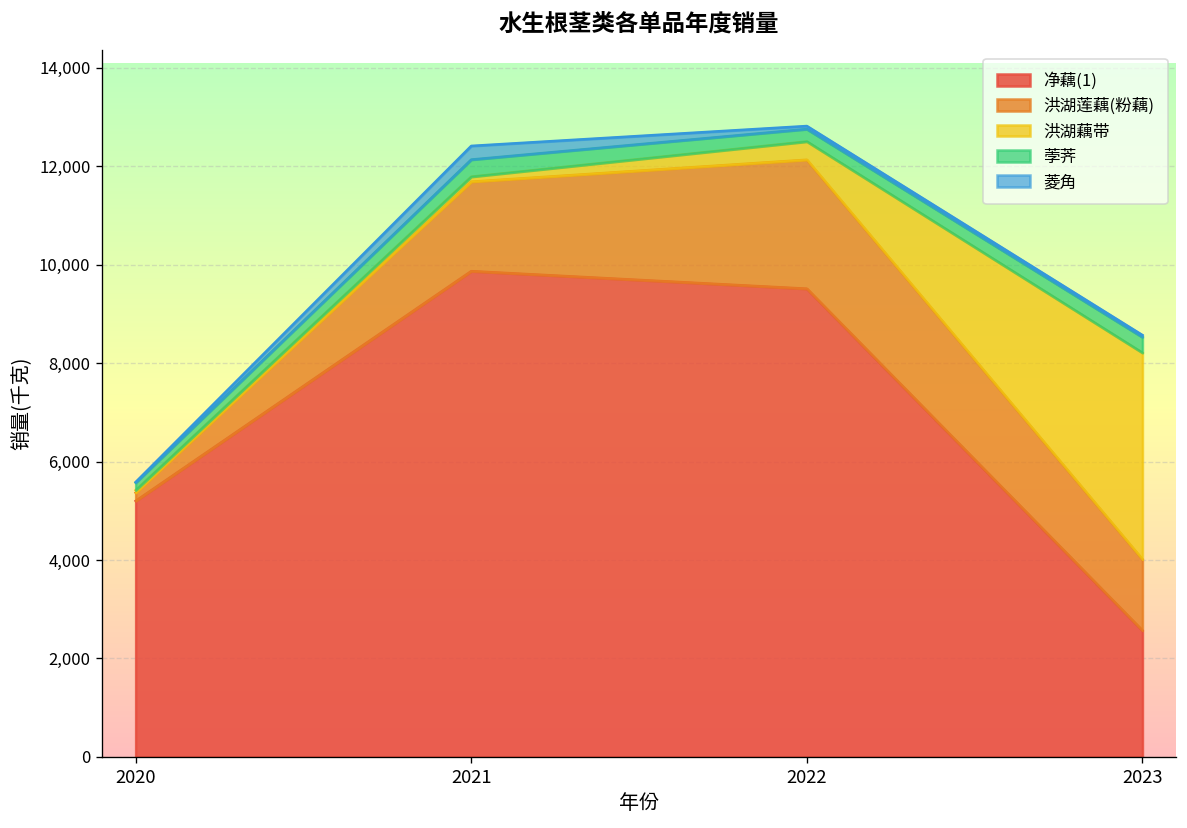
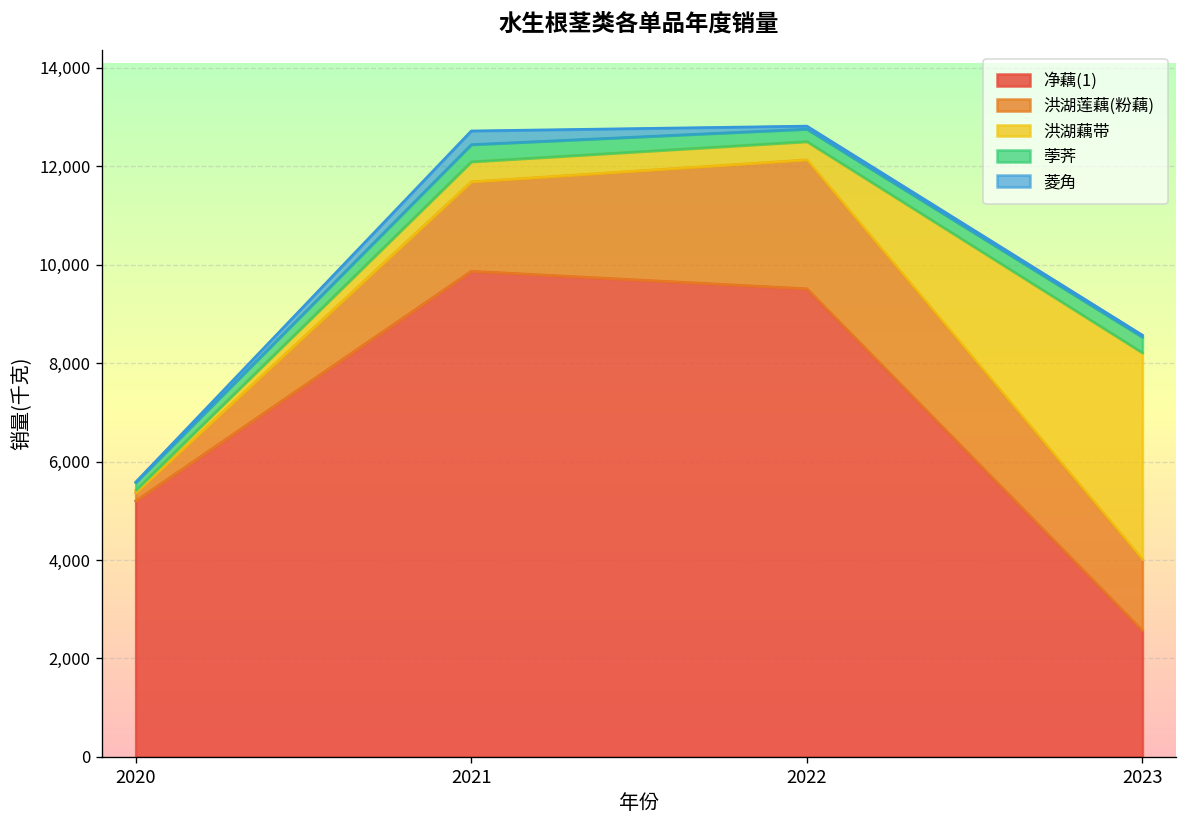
洪湖藕带, 2021: 100 -> 400
